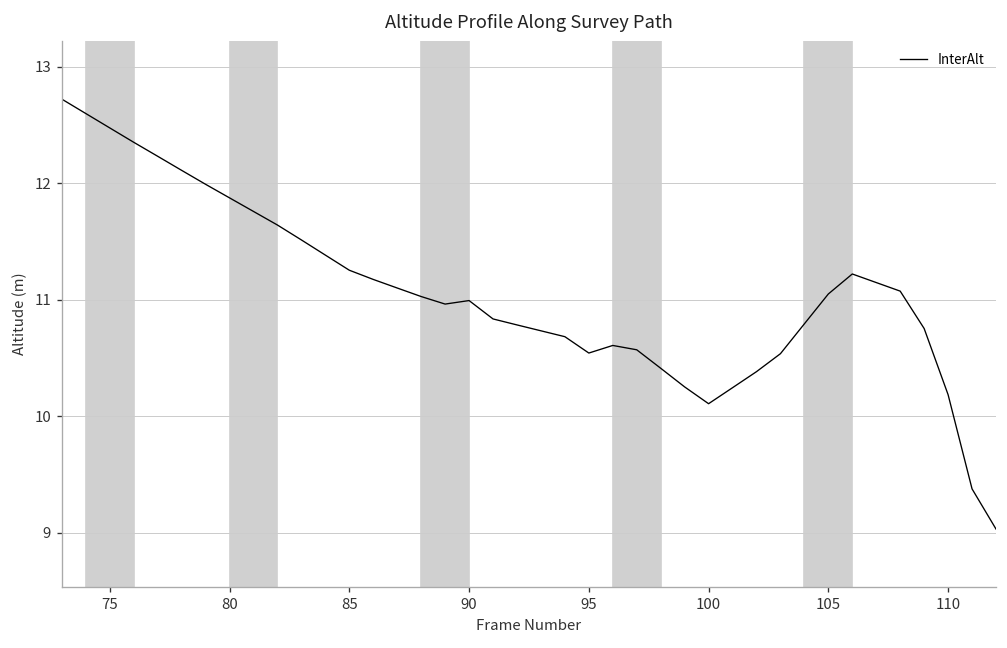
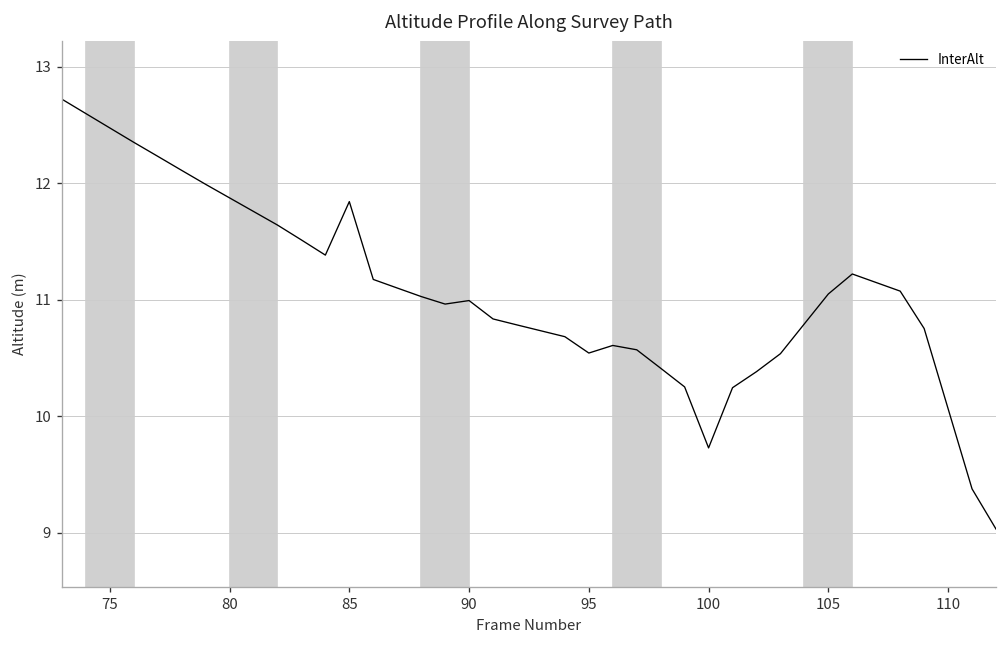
85: 11.3 -> 11.8
100: 10.1 -> 9.7
110: 10.2 -> 10.1
